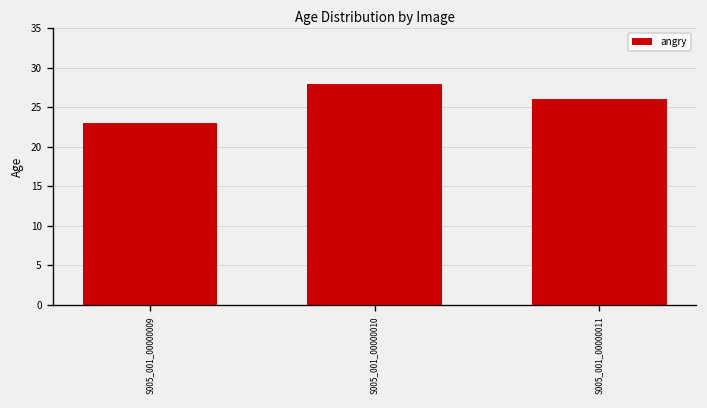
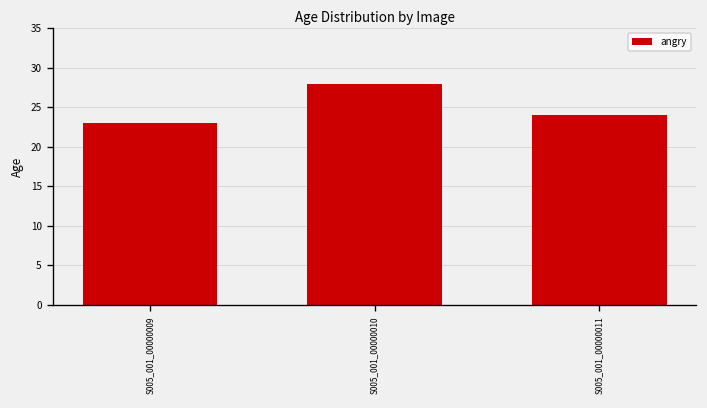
S005_001_00000011: 26 -> 24
